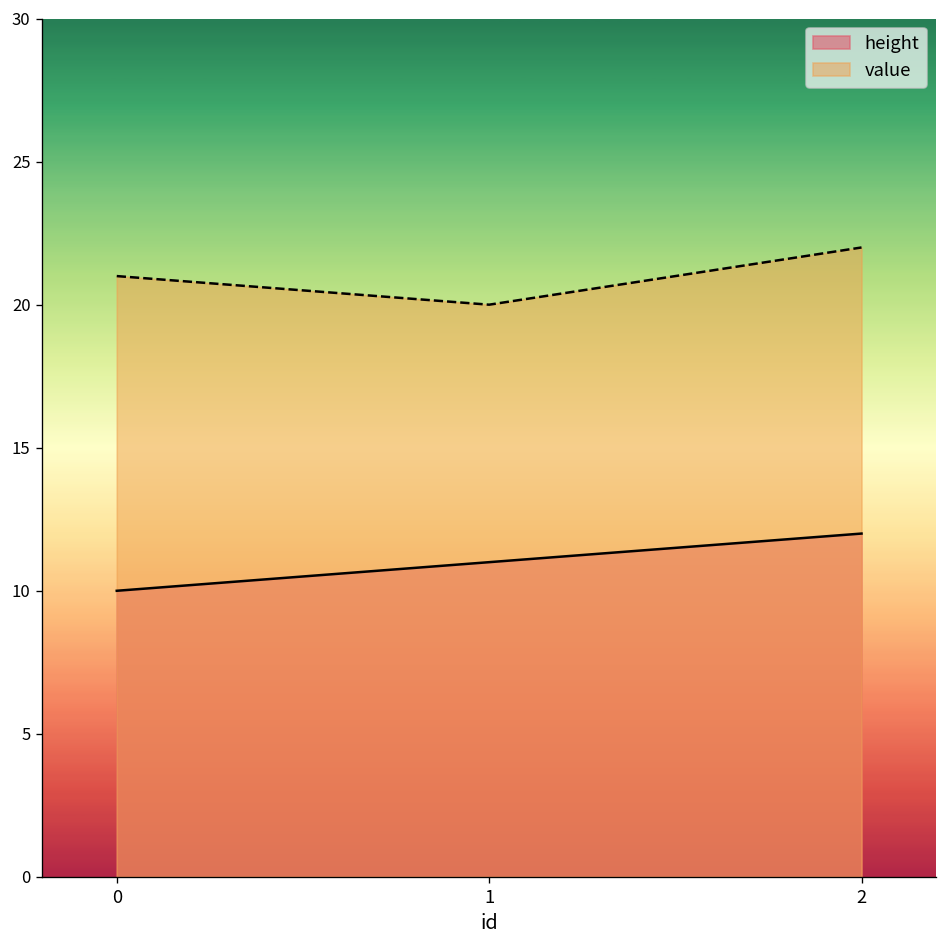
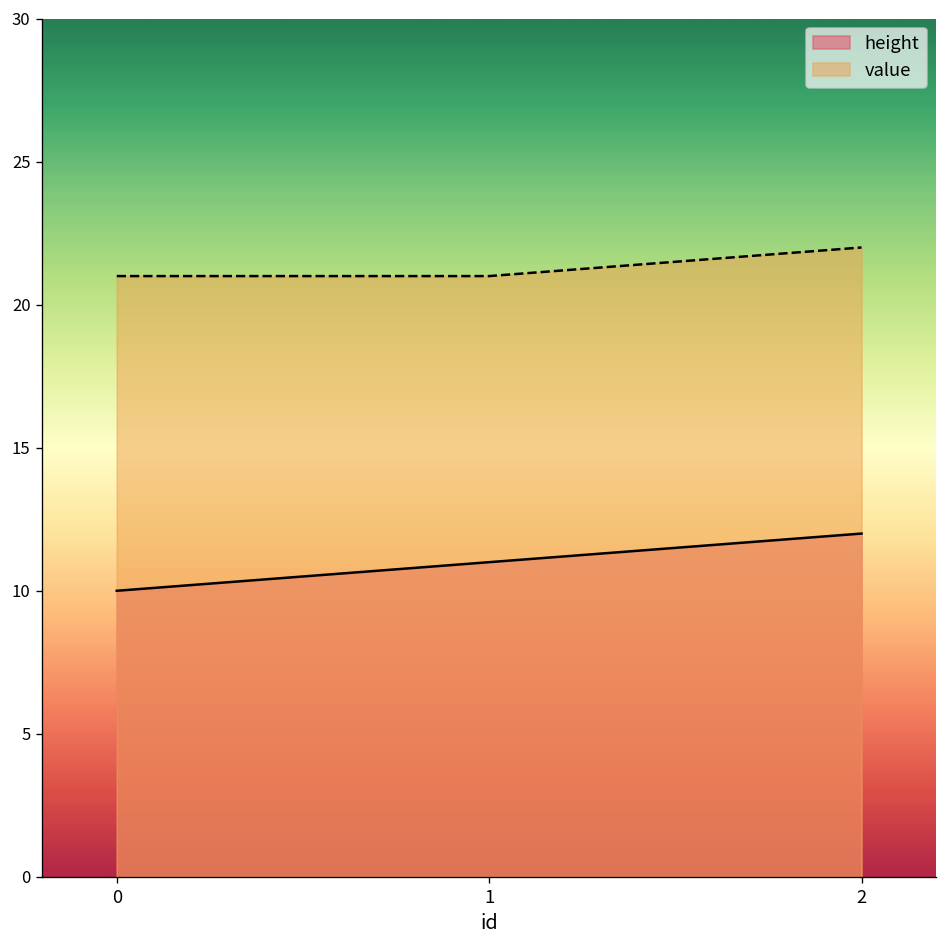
value, 1: 20 -> 21
